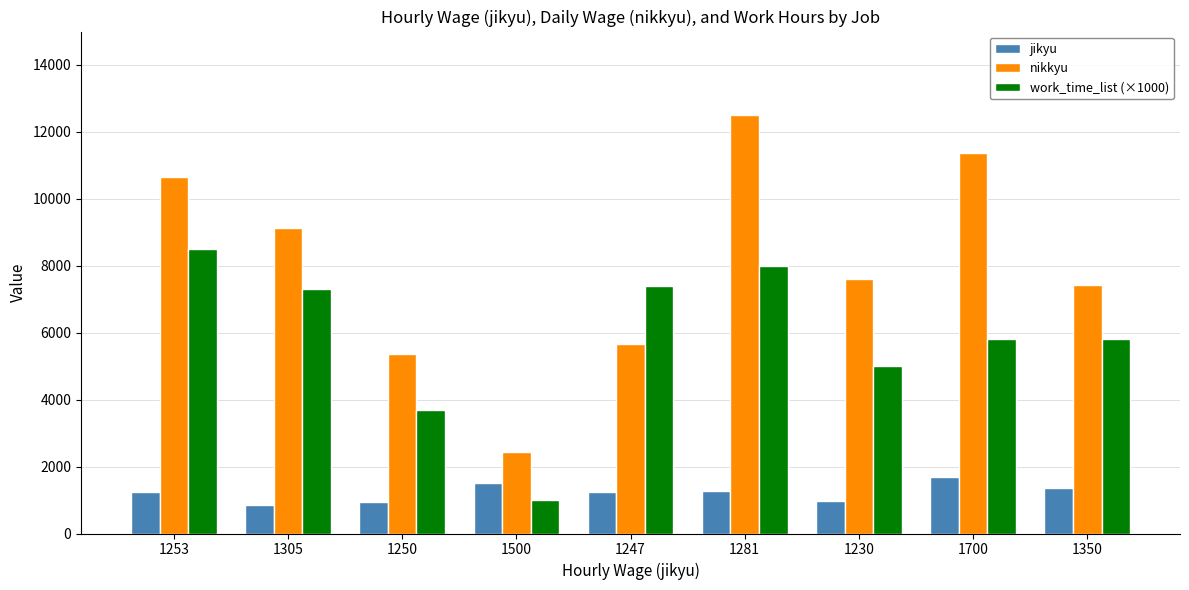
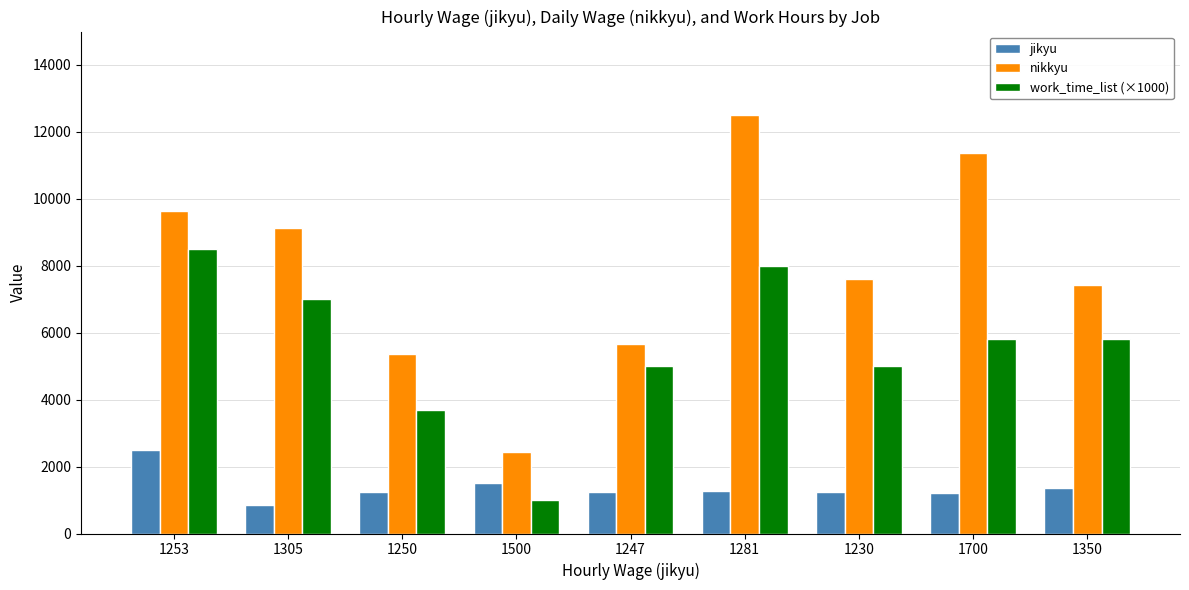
jikyu, 1253: 1300 -> 2500
nikkyu, 1253: 10700 -> 9600
work_time_list (×1000), 1305: 7300 -> 7000
jikyu, 1250: 900 -> 1300
work_time_list (×1000), 1247: 7400 -> 5000
jikyu, 1230: 1000 -> 1200
jikyu, 1700: 1700 -> 1200
